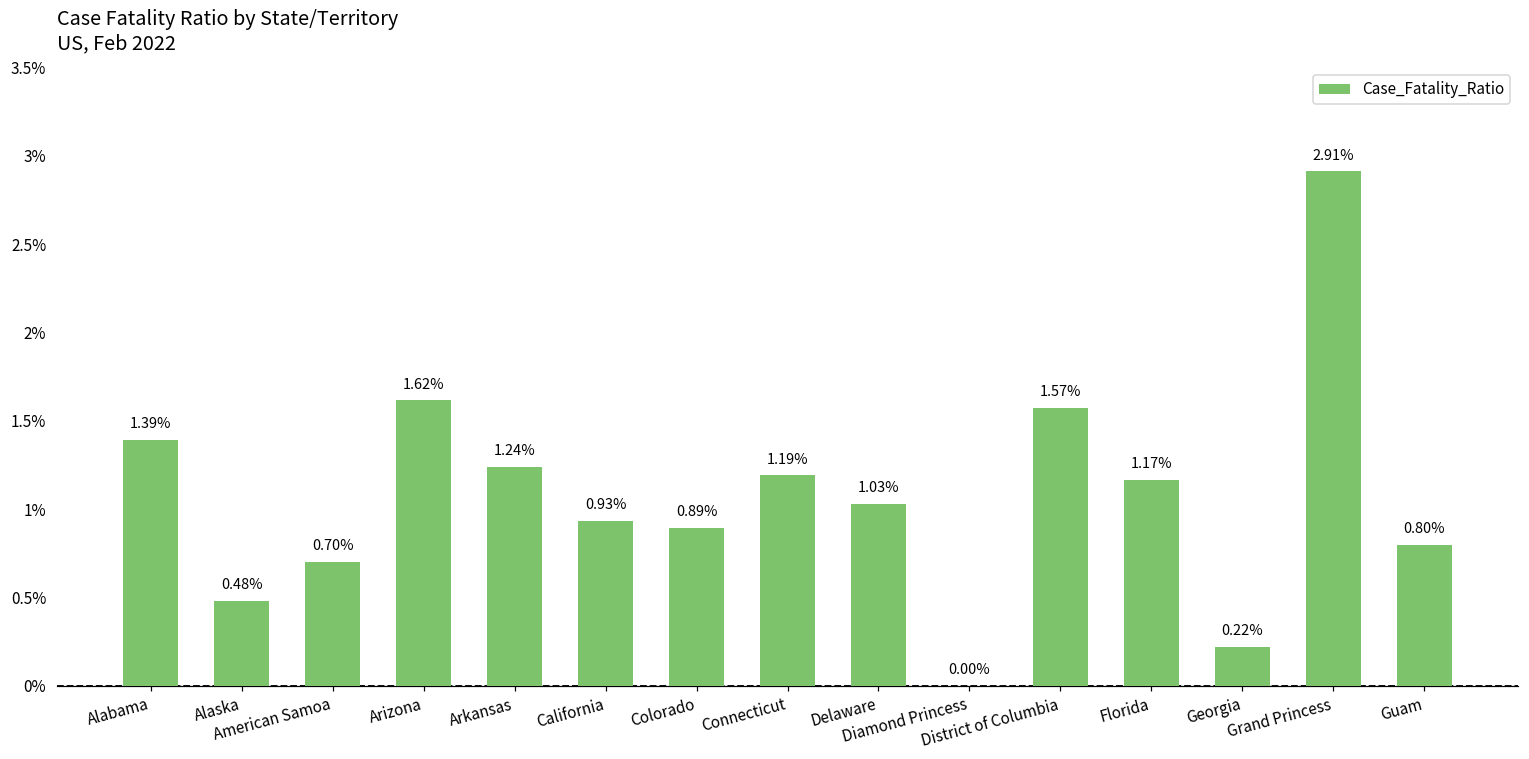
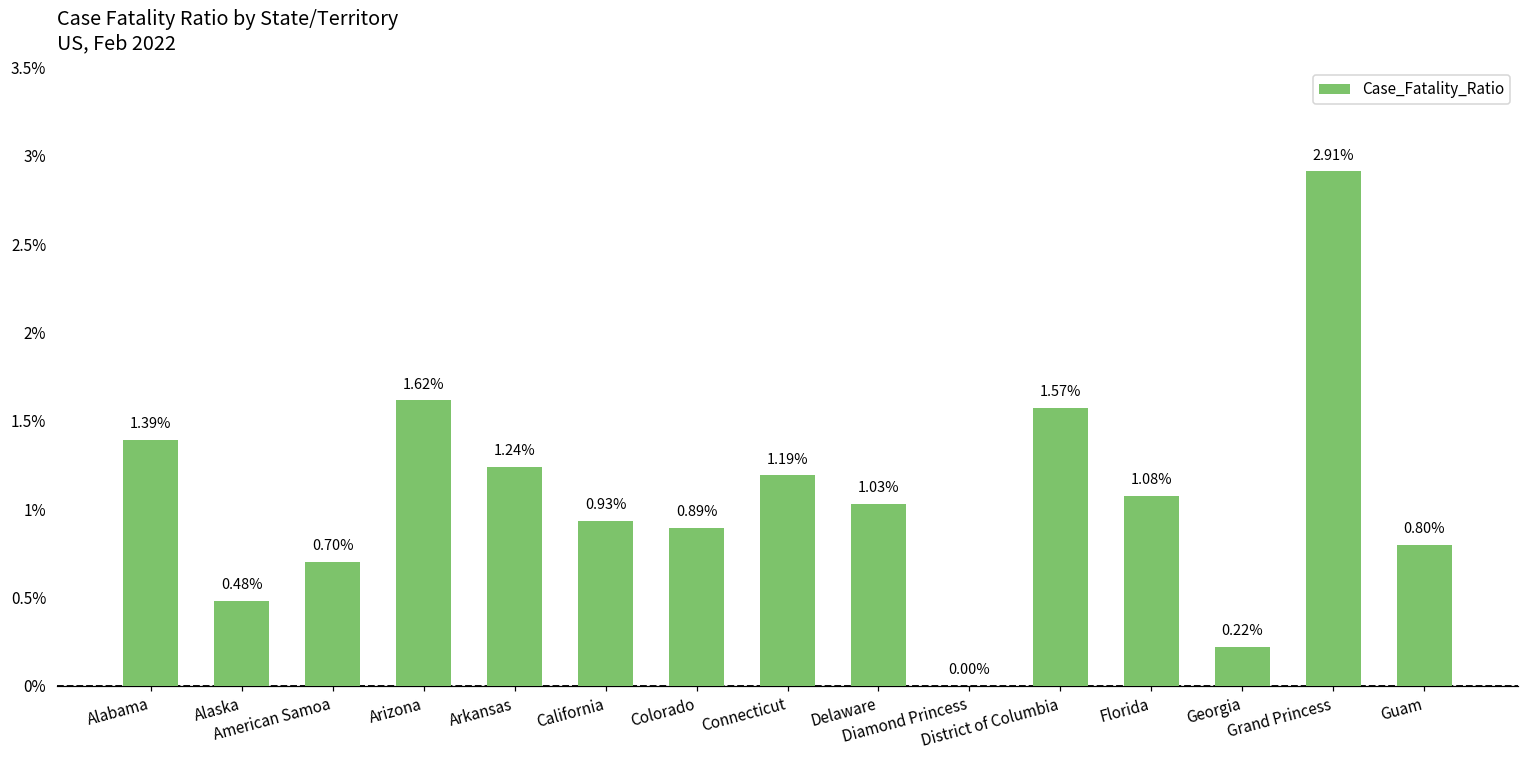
Florida: 1.17% -> 1.08%
